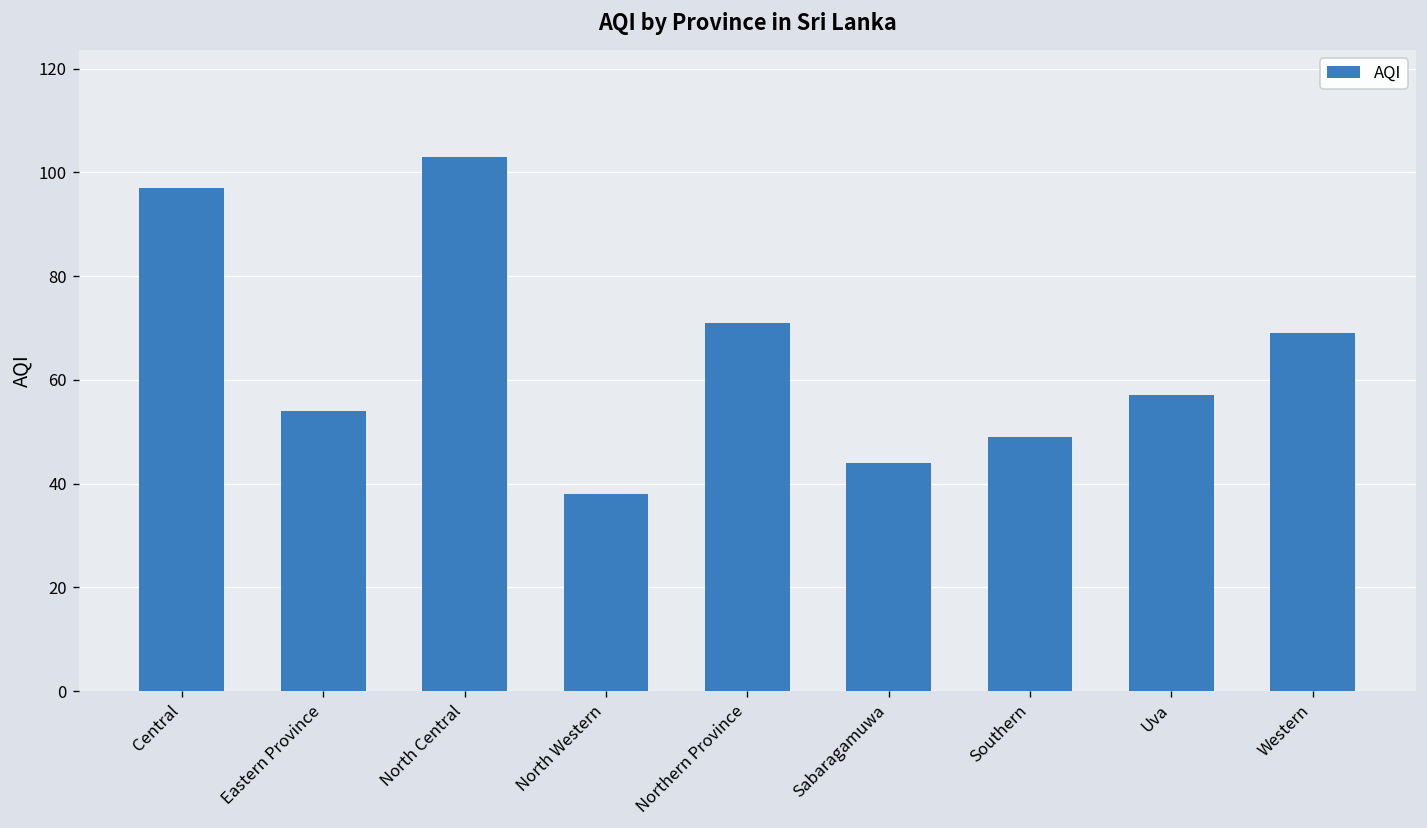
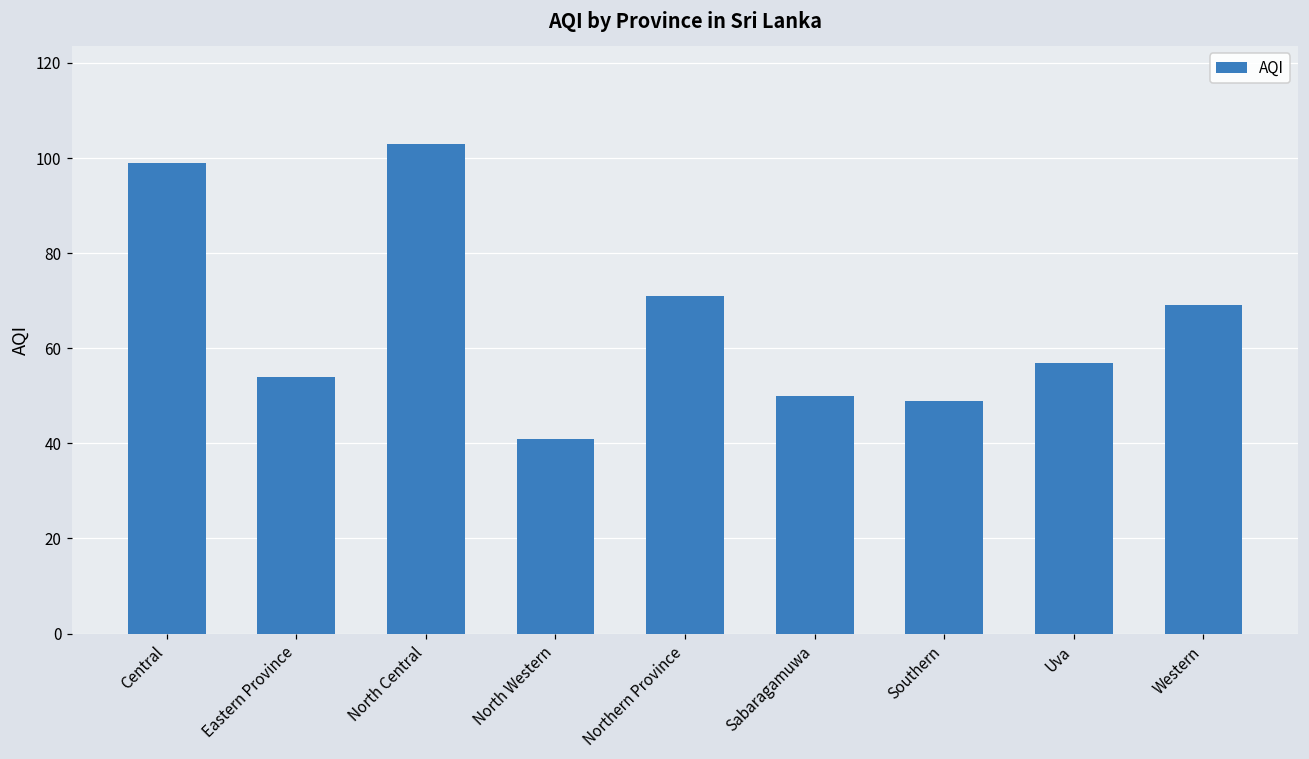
Central: 97 -> 99
North Western: 38 -> 41
Sabaragamuwa: 44 -> 50
